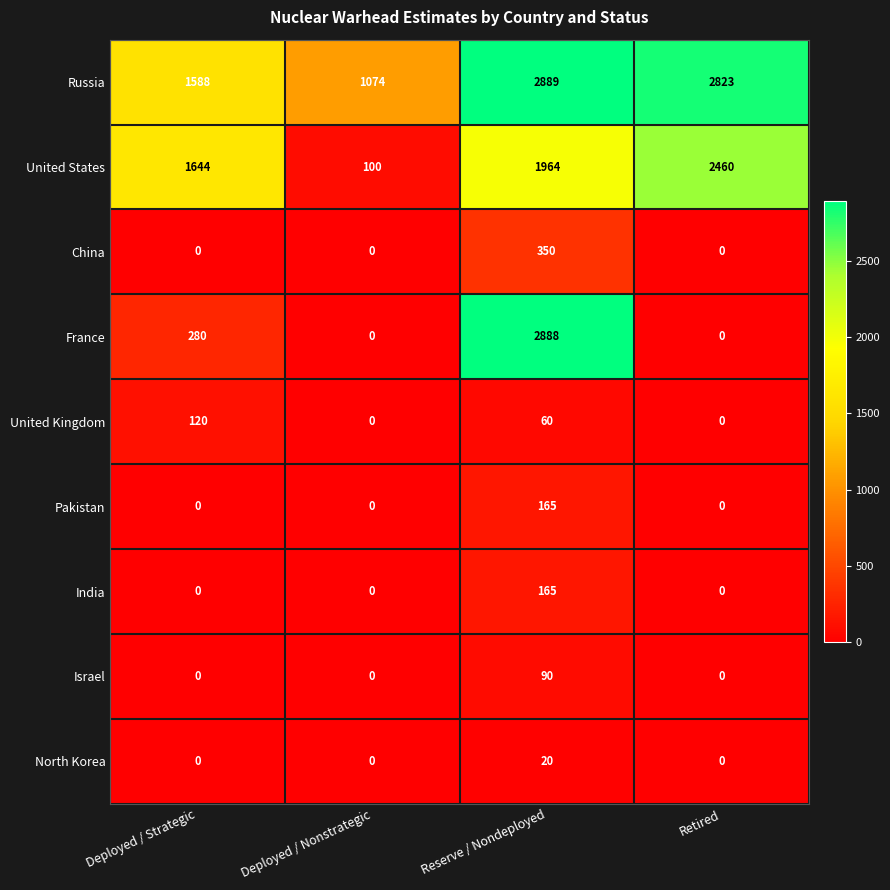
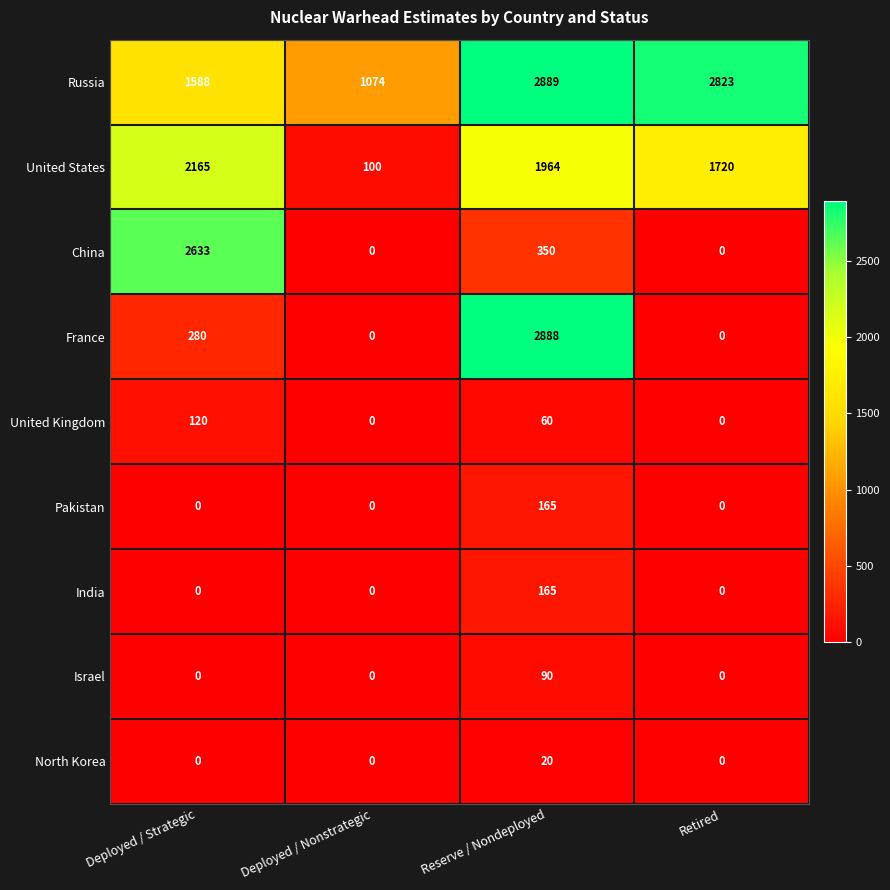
United States, Deployed / Strategic: 1644 -> 2165
United States, Retired: 2460 -> 1720
China, Deployed / Strategic: 0 -> 2633
